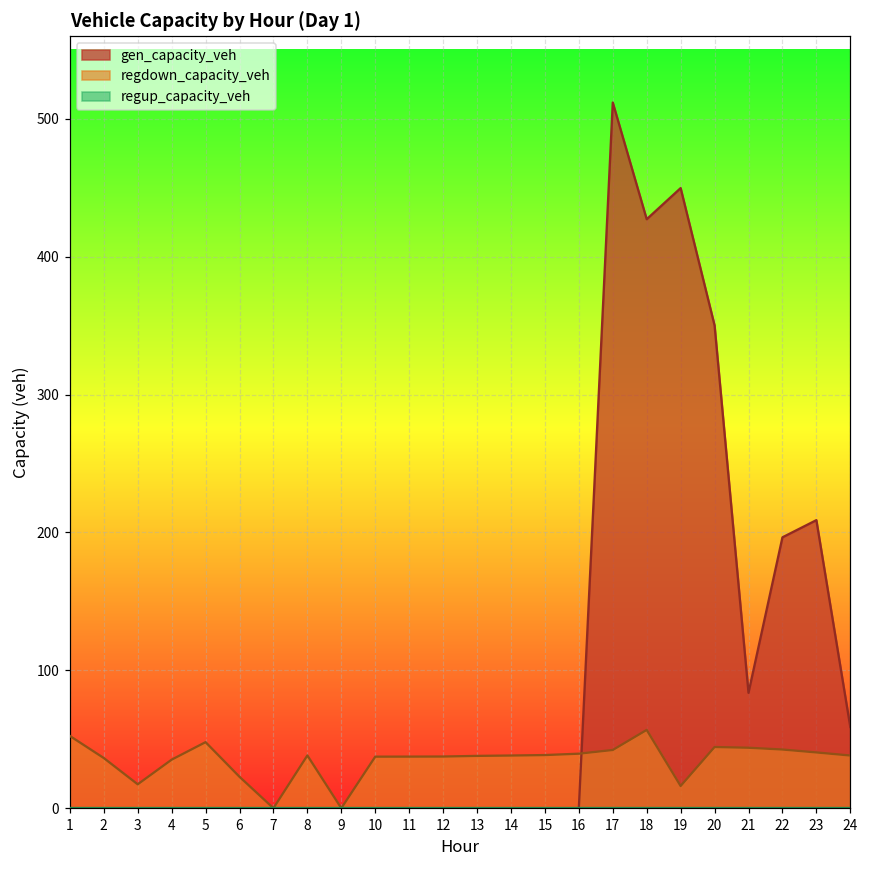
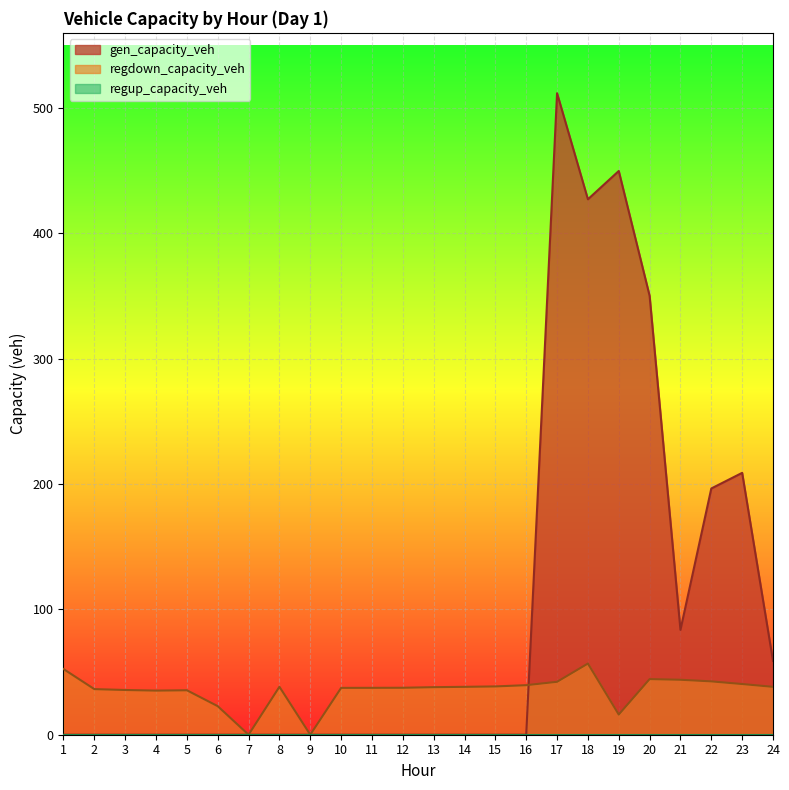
regdown_capacity_veh, 3: 17 -> 36
regdown_capacity_veh, 5: 48 -> 35
